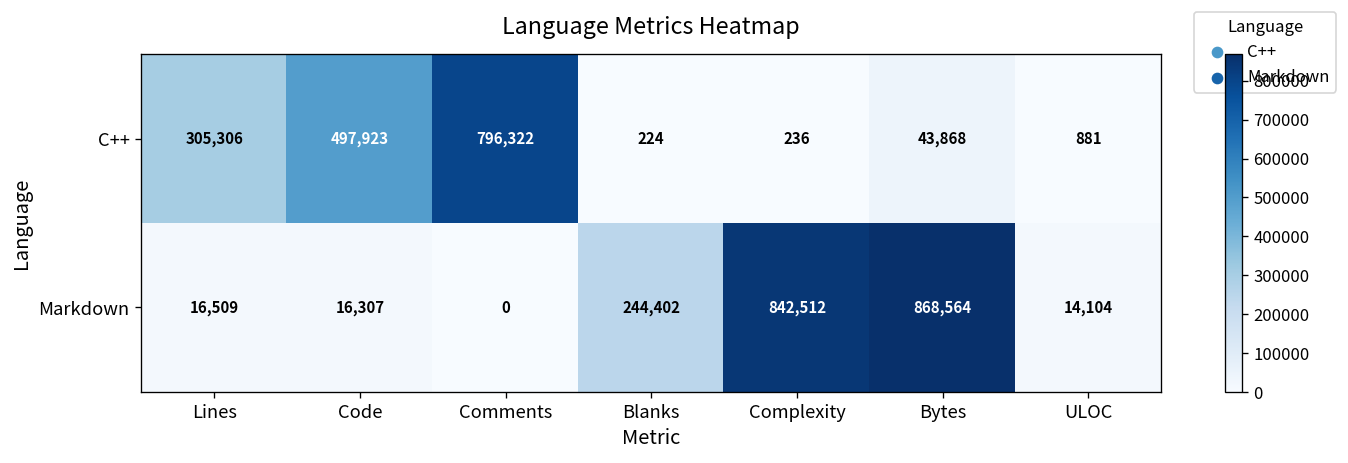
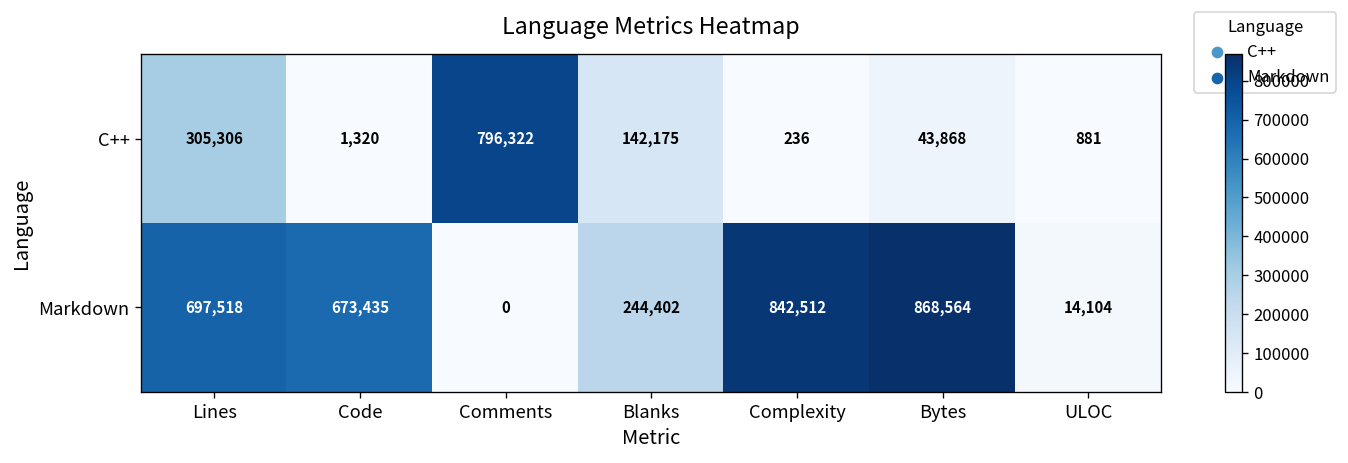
C++, Code: 497,923 -> 1,320
C++, Blanks: 224 -> 142,175
Markdown, Lines: 16,509 -> 697,518
Markdown, Code: 16,307 -> 673,435
